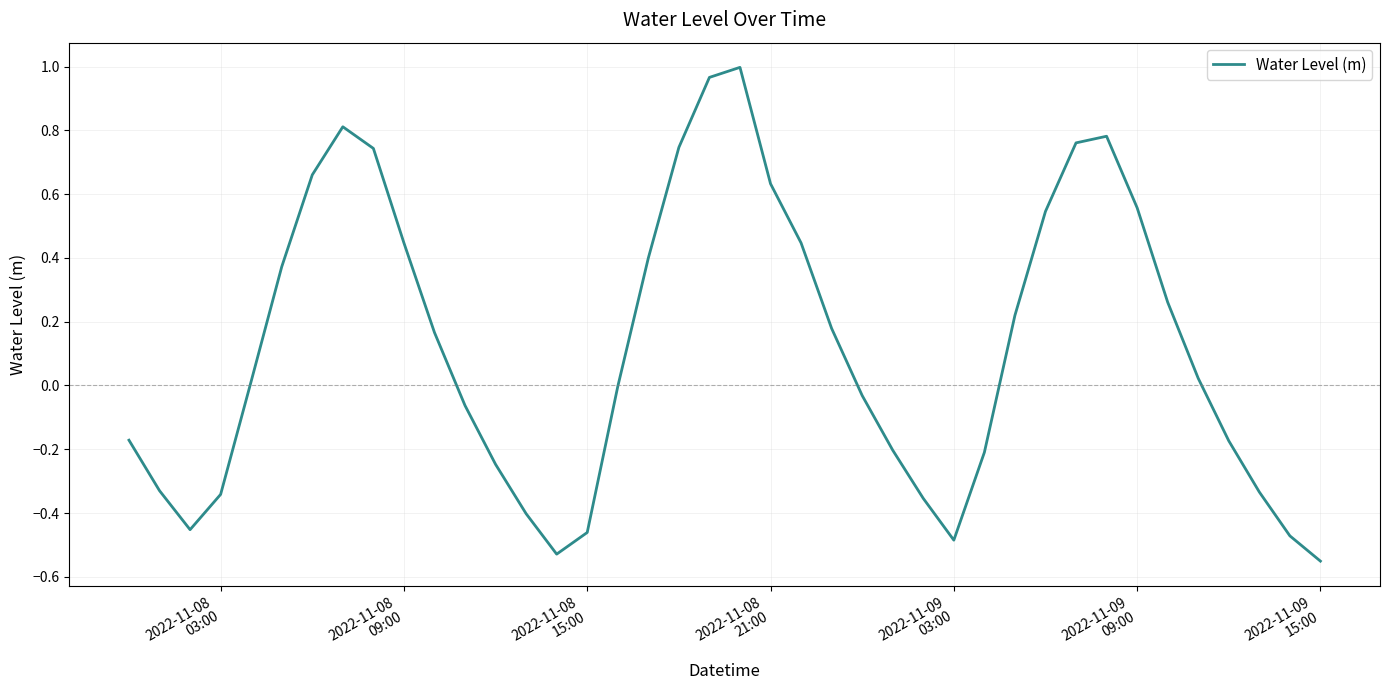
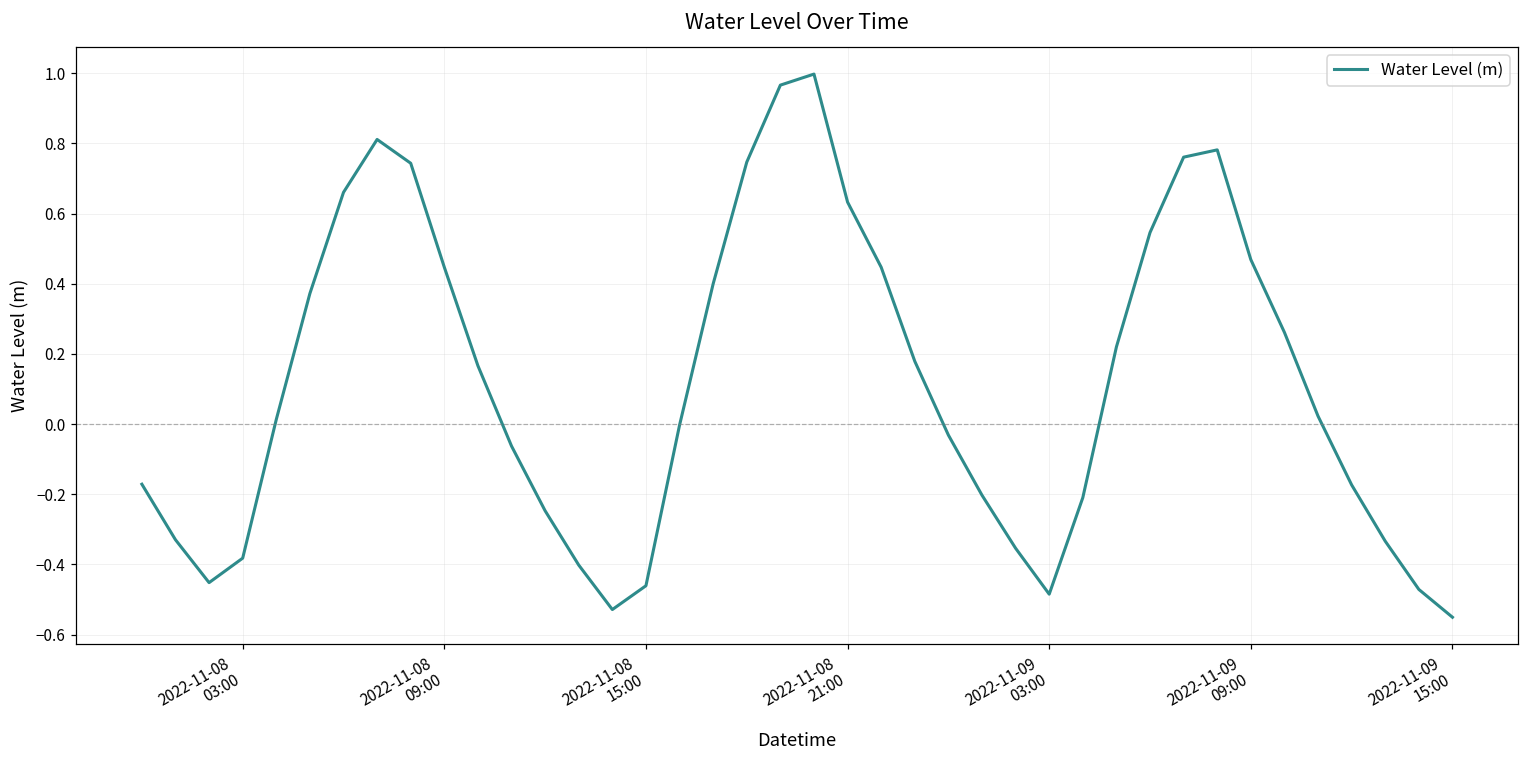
2022-11-08 03:00: -0.34 -> -0.38
2022-11-09 09:00: 0.56 -> 0.47
